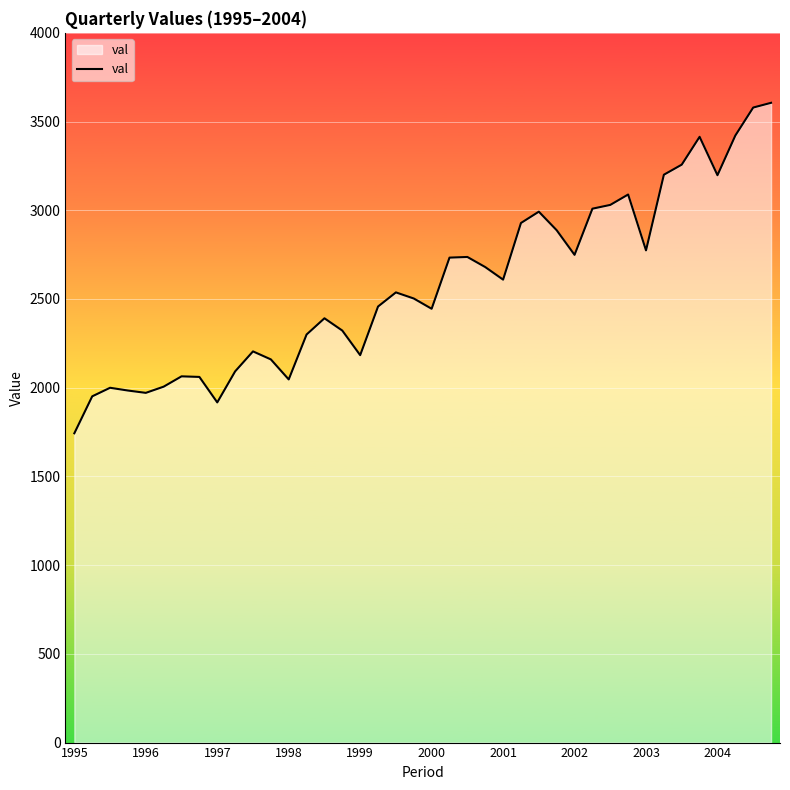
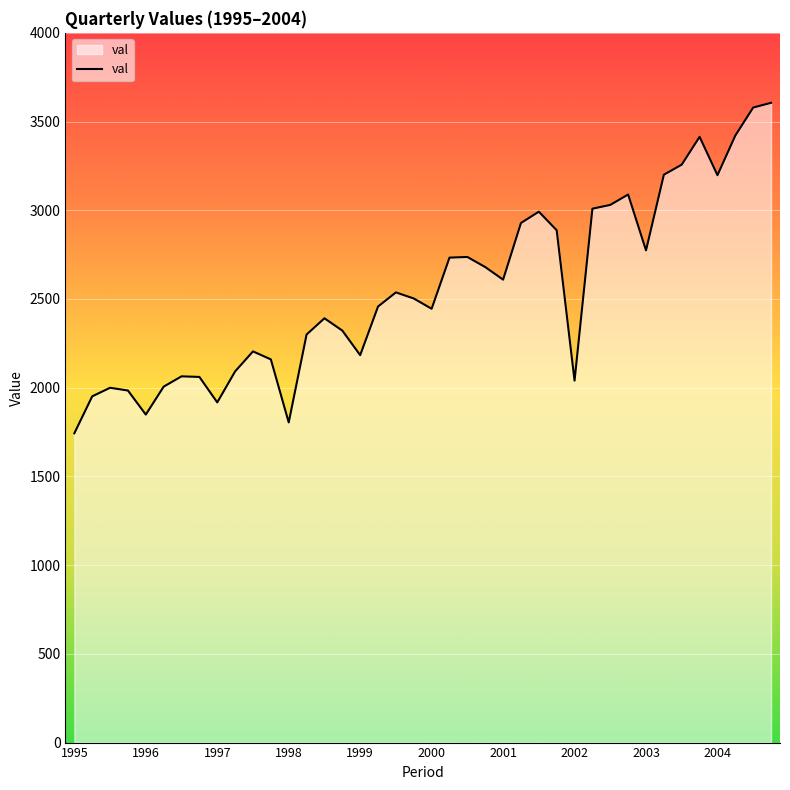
1996: 1970 -> 1850
1998: 2050 -> 1800
2002: 2750 -> 2040
